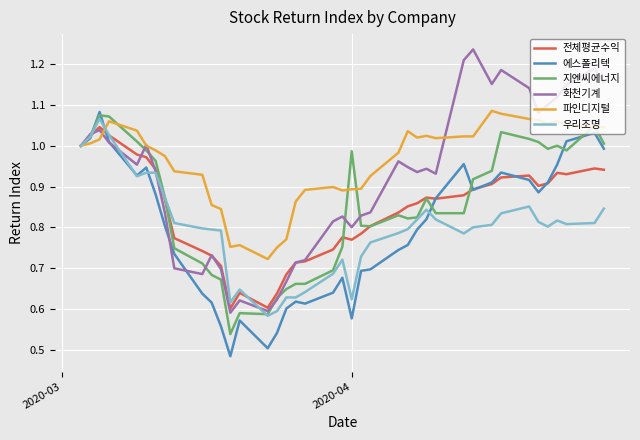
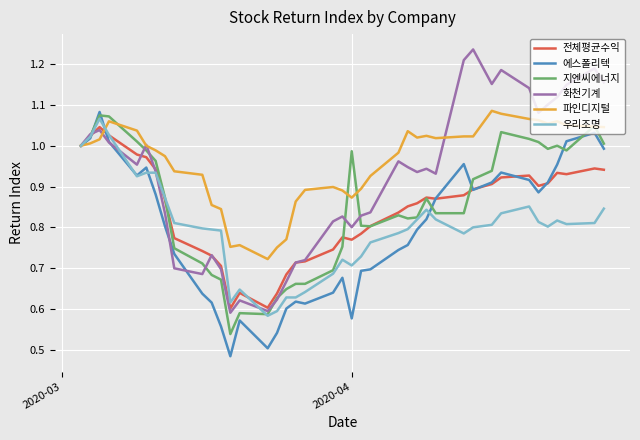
파인디지털, 2020-04: 0.89 -> 0.87
우리조명, 2020-04: 0.62 -> 0.71
